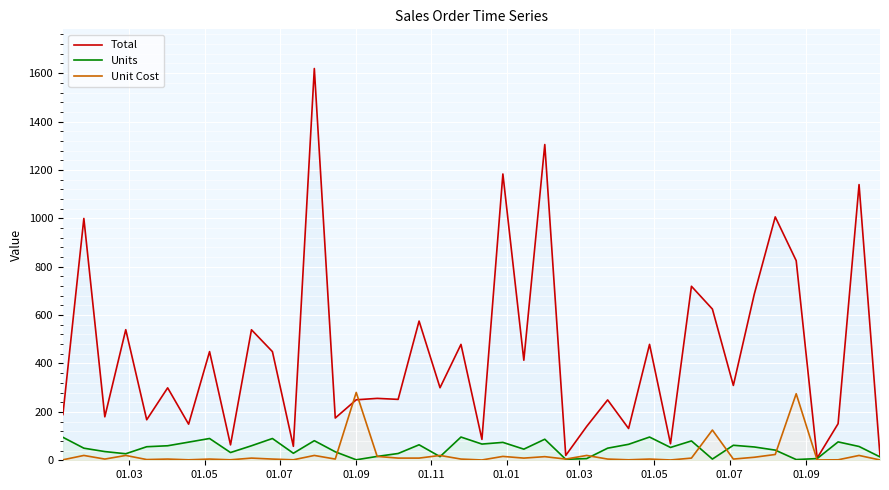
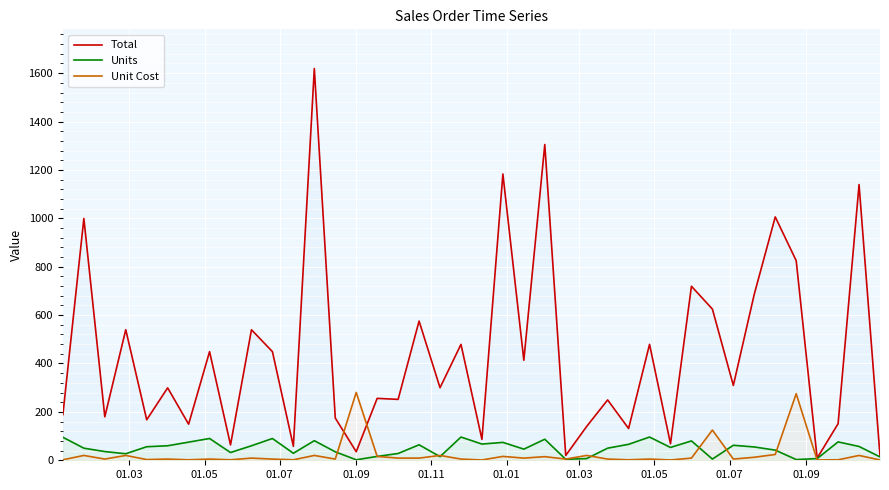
Total, 01.09: 250 -> 40
